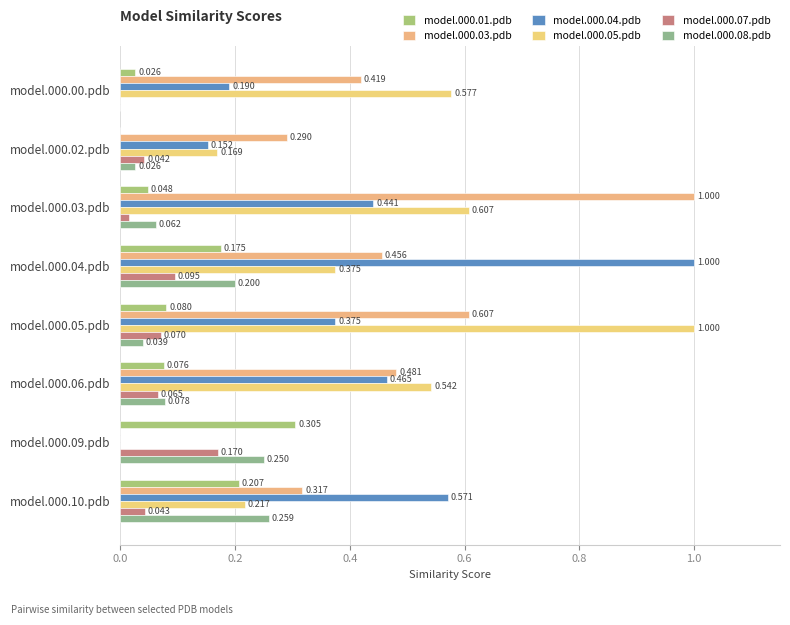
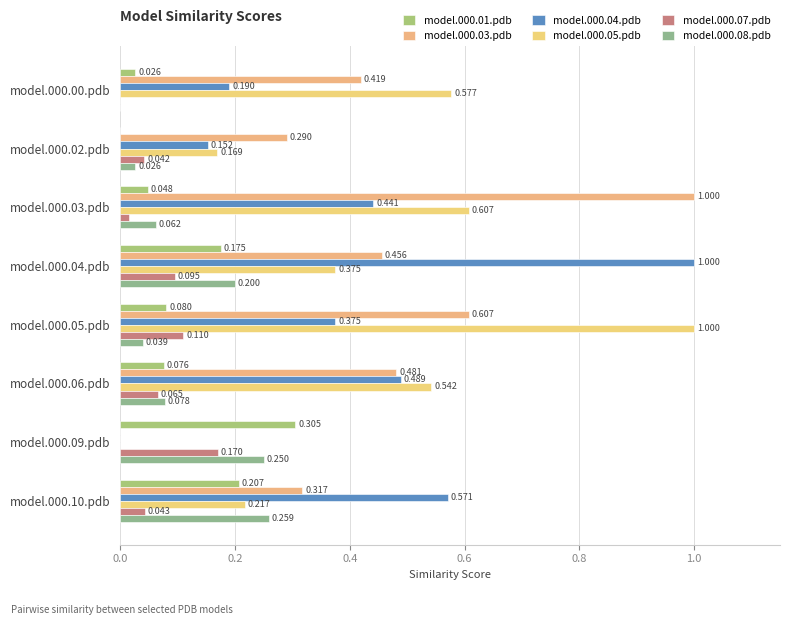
model.000.07.pdb, model.000.05.pdb: 0.070 -> 0.110
model.000.04.pdb, model.000.06.pdb: 0.465 -> 0.489
